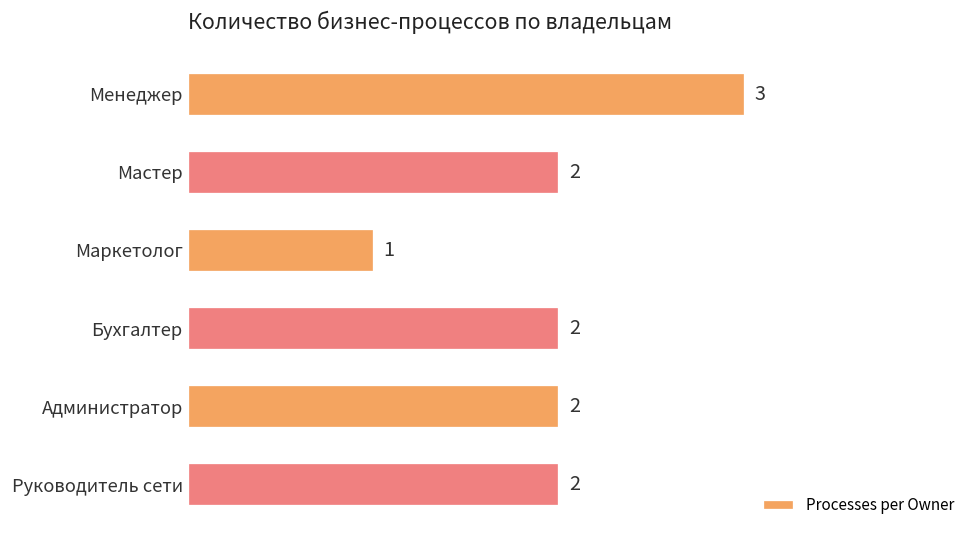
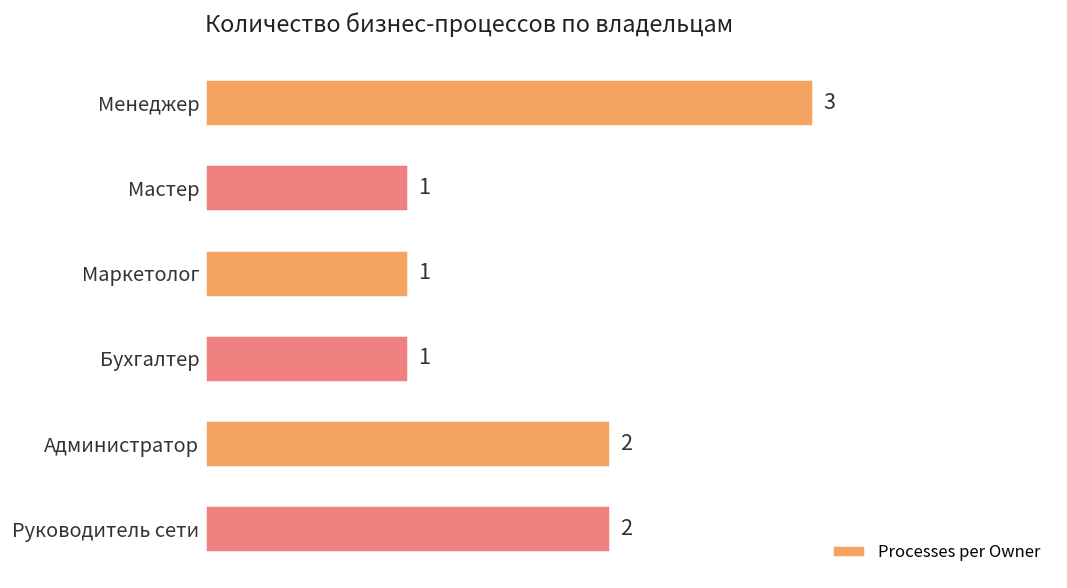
Мастер: 2 -> 1
Бухгалтер: 2 -> 1
